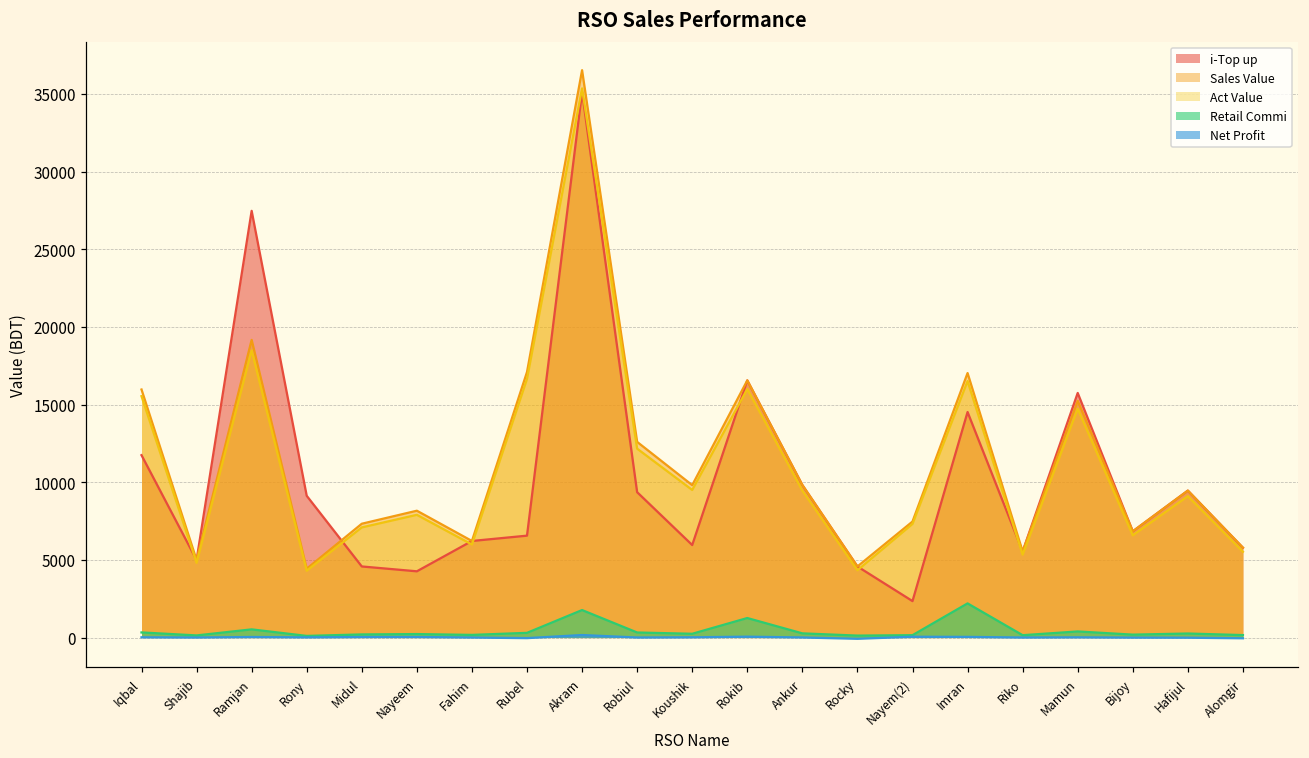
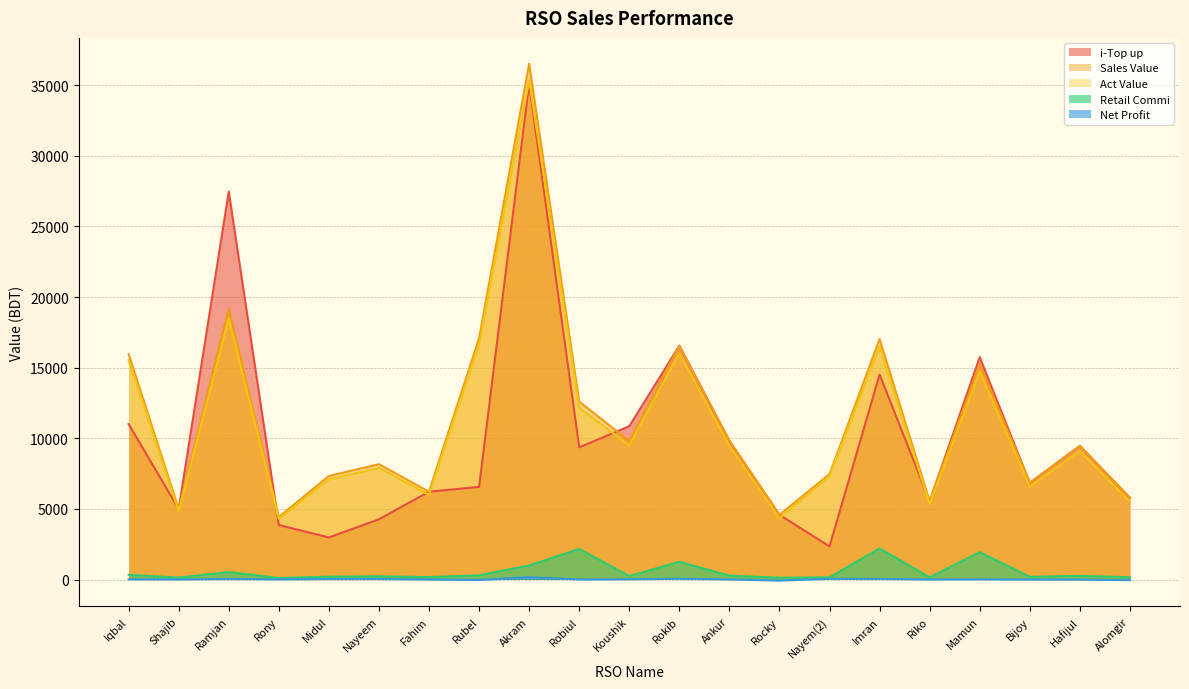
i-Top up, Iqbal: 11700 -> 11000
i-Top up, Rony: 9100 -> 3900
i-Top up, Midul: 4600 -> 3000
Retail Commi, Akram: 1800 -> 1000
Retail Commi, Robiul: 300 -> 2200
i-Top up, Koushik: 6000 -> 10900
Retail Commi, Mamun: 400 -> 1900
